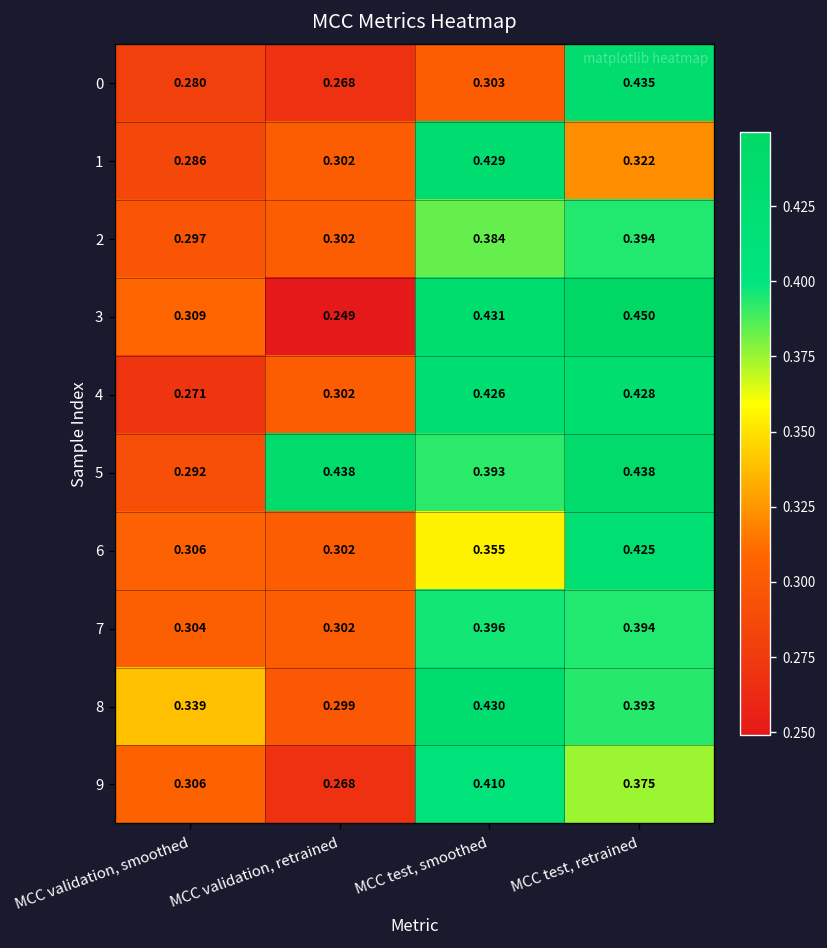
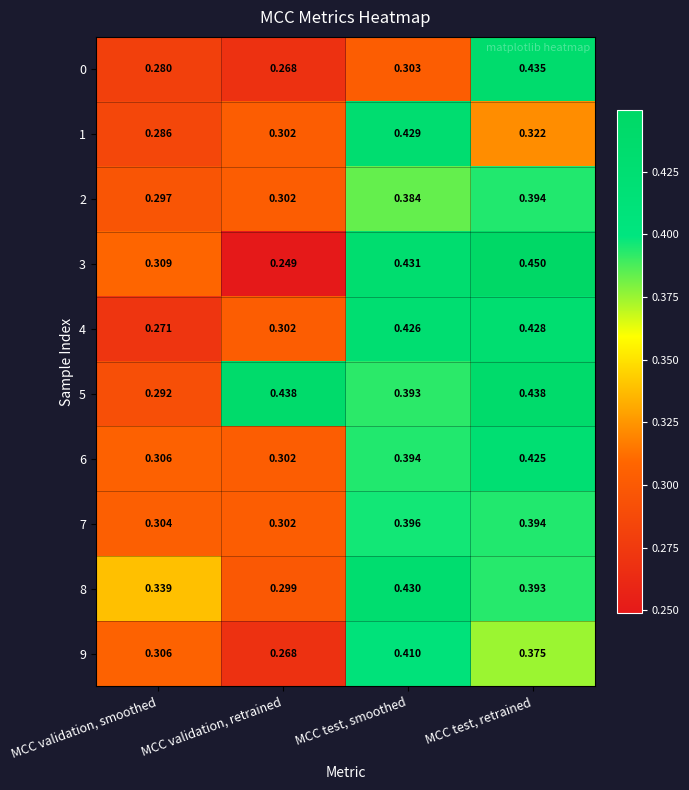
6, MCC test, smoothed: 0.355 -> 0.394
